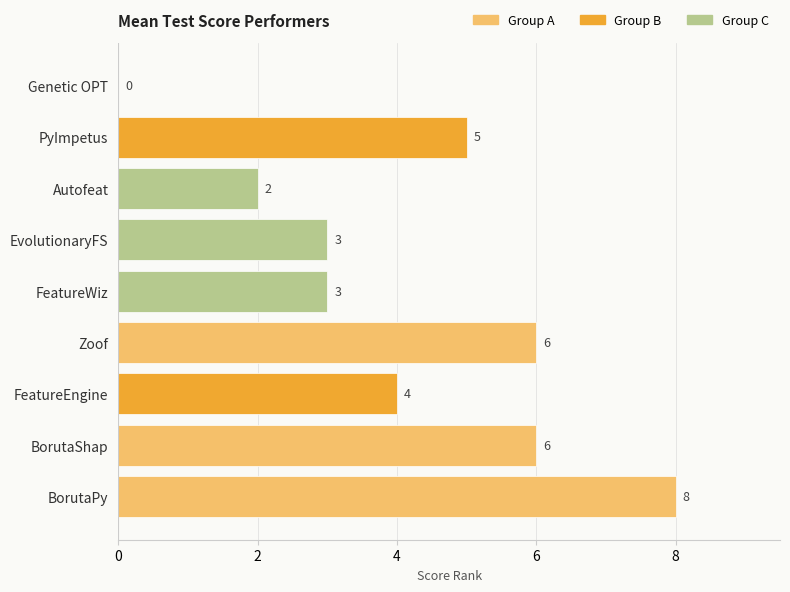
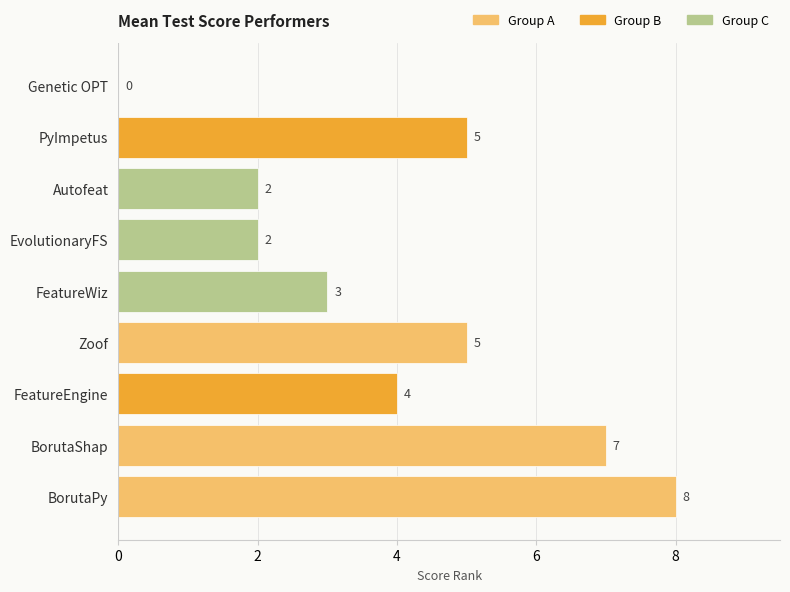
EvolutionaryFS: 3 -> 2
Zoof: 6 -> 5
BorutaShap: 6 -> 7
